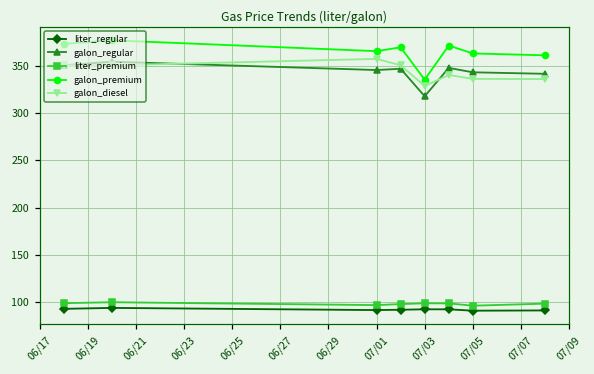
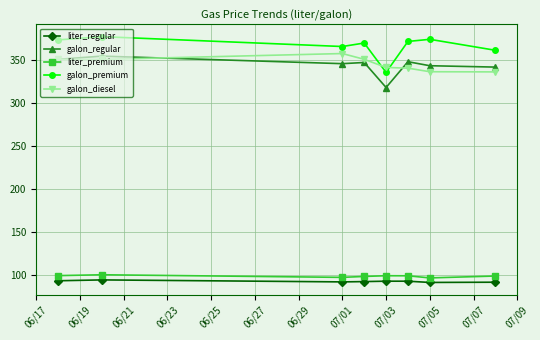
galon_diesel, 07/03: 330 -> 340
galon_premium, 07/05: 360 -> 370
